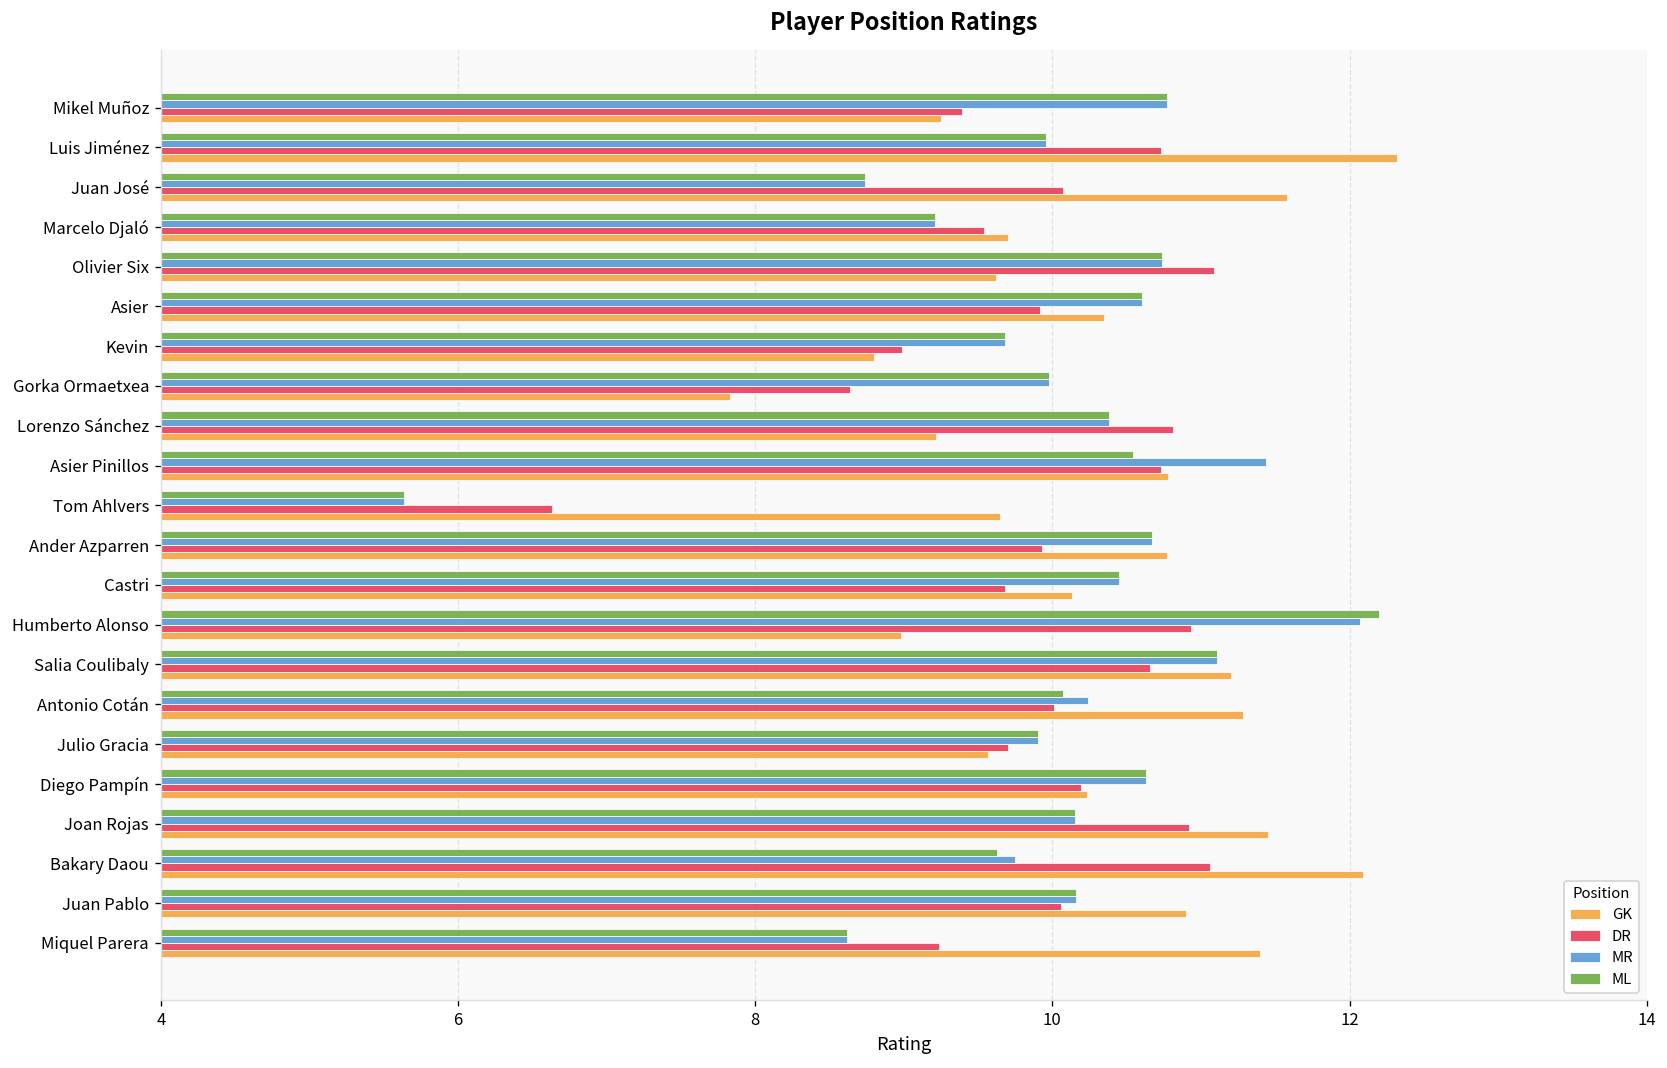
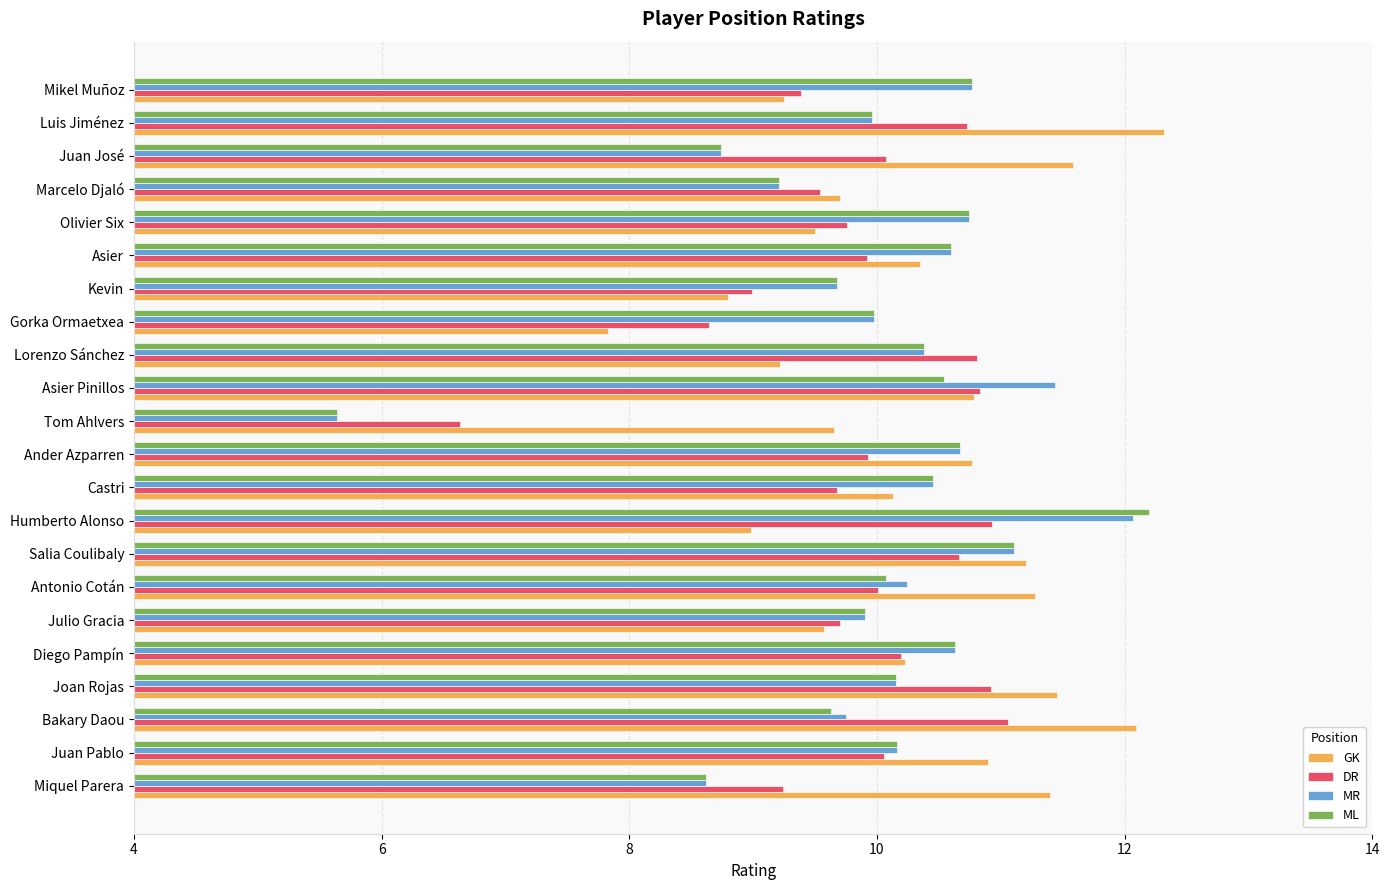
DR, Olivier Six: 11.09 -> 9.76
GK, Olivier Six: 9.62 -> 9.50
DR, Asier Pinillos: 10.73 -> 10.83
